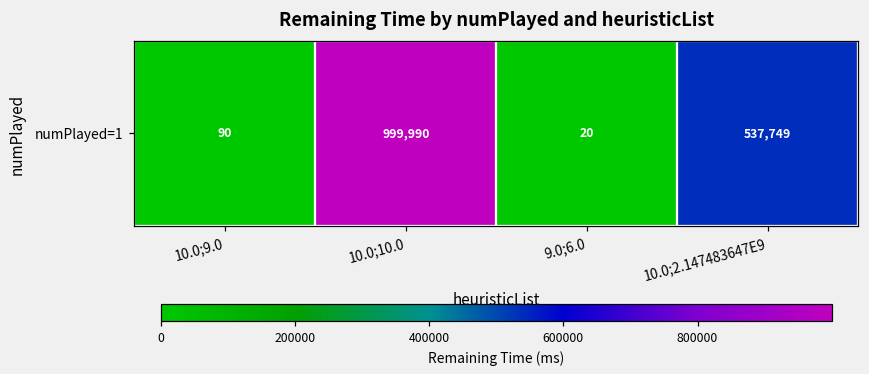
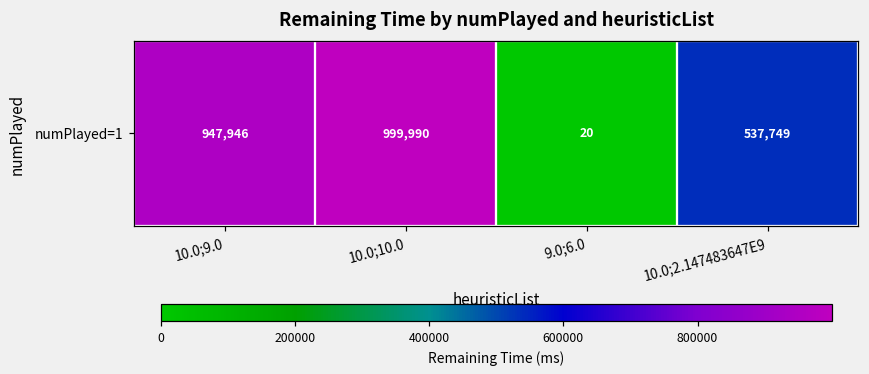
numPlayed=1, 10.0;9.0: 90 -> 947,946
